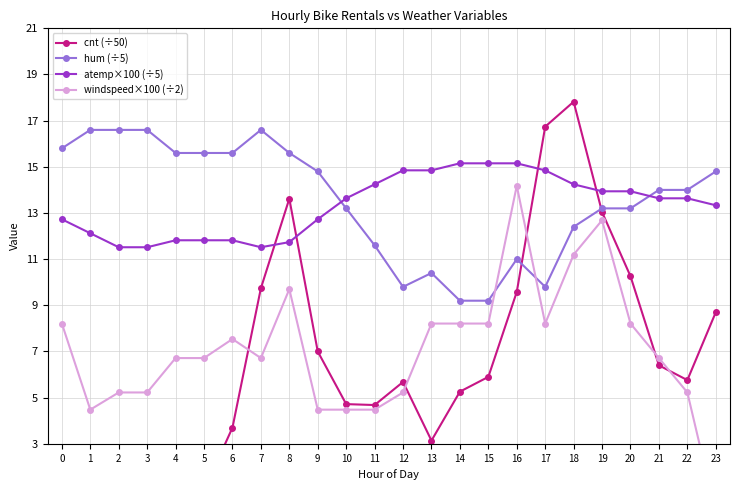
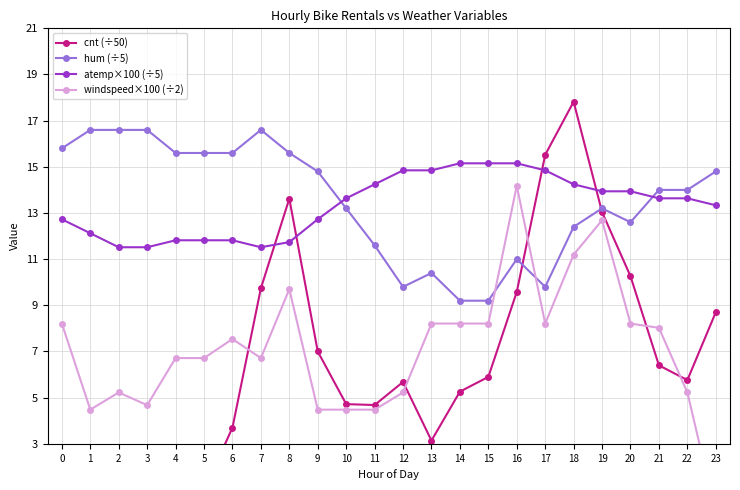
windspeed×100 (÷2), 3: 5.2 -> 4.7
cnt (÷50), 17: 16.7 -> 15.5
hum (÷5), 20: 13.2 -> 12.6
windspeed×100 (÷2), 21: 6.7 -> 8.0
